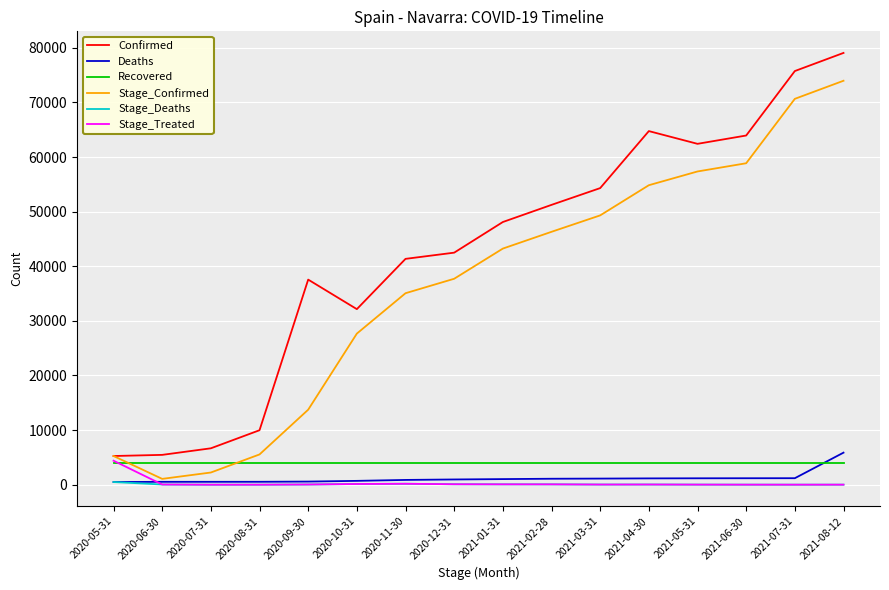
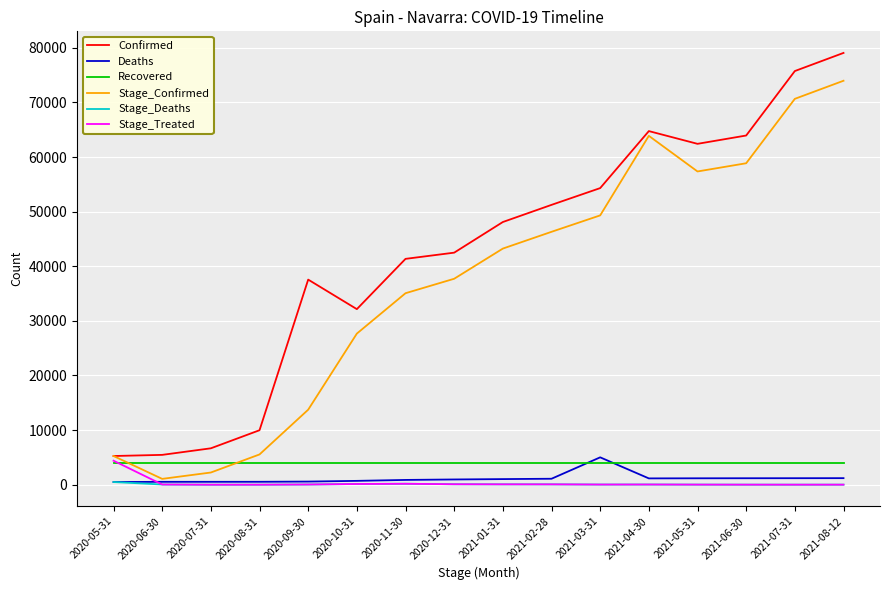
Deaths, 2021-03-31: 1000 -> 5000
Stage_Confirmed, 2021-04-30: 55000 -> 64000
Deaths, 2021-08-12: 6000 -> 1000
